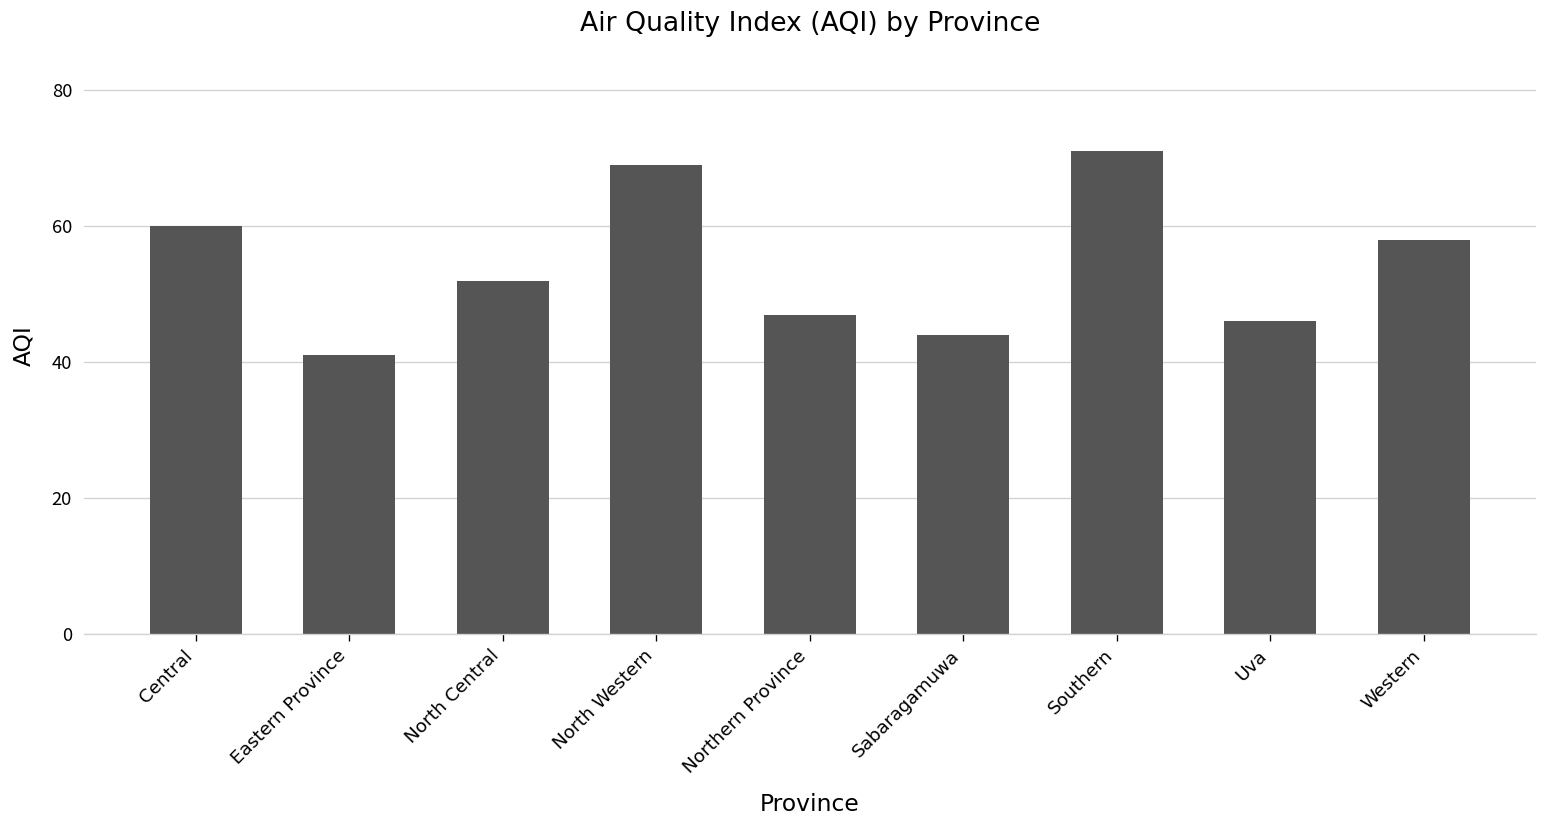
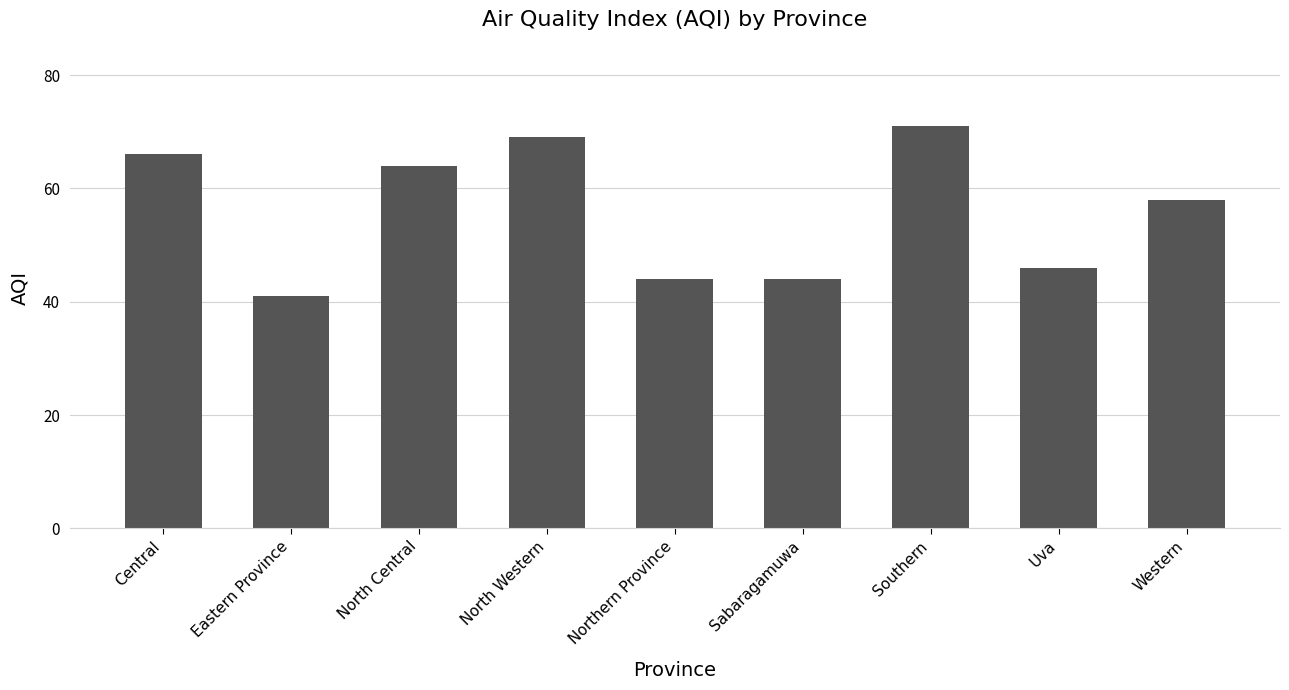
Central: 60 -> 66
North Central: 52 -> 64
Northern Province: 47 -> 44
